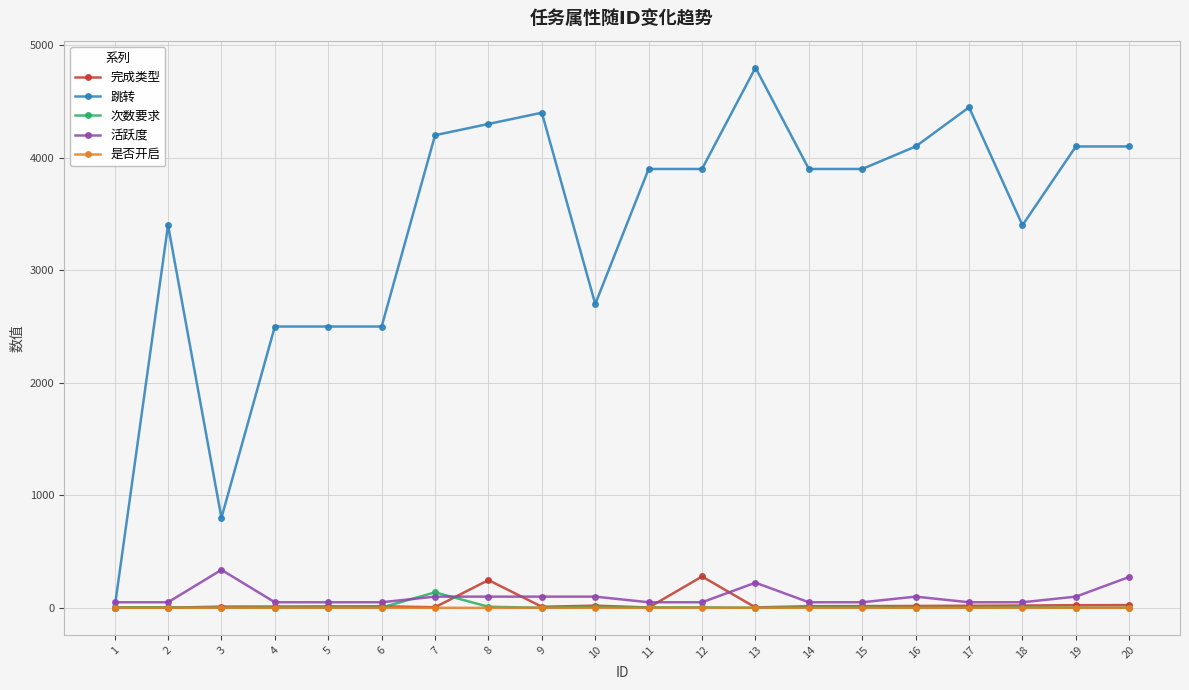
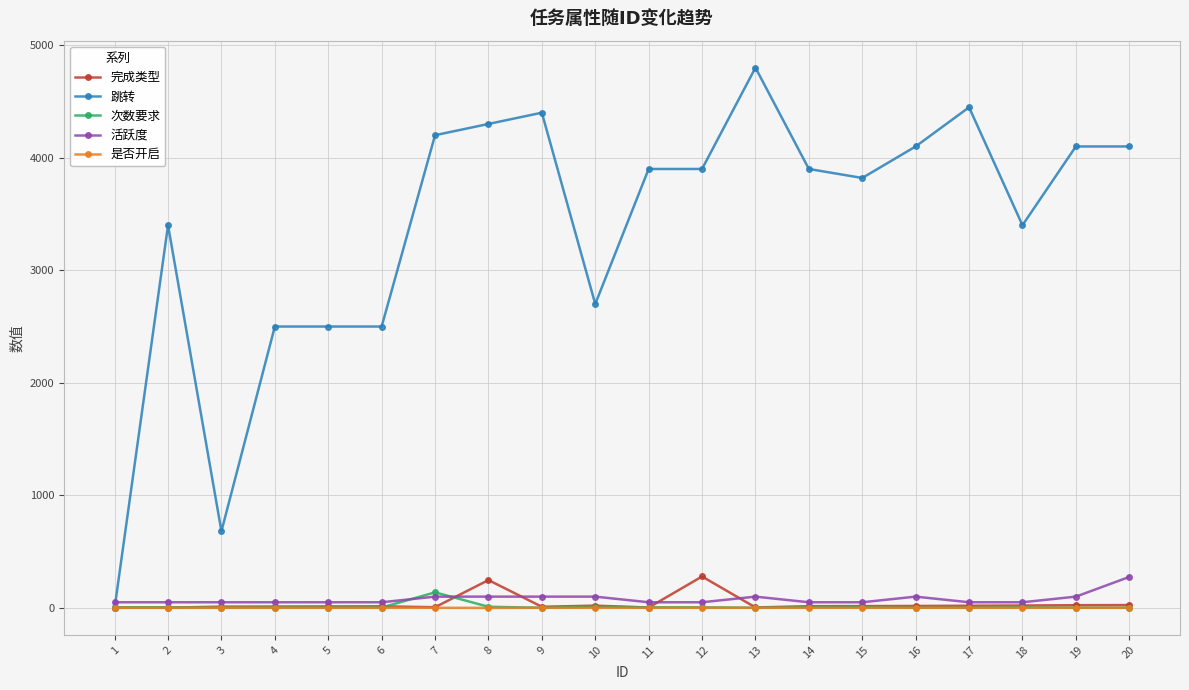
跳转, 3: 800 -> 680
活跃度, 3: 340 -> 50
活跃度, 13: 220 -> 100
跳转, 15: 3900 -> 3820
